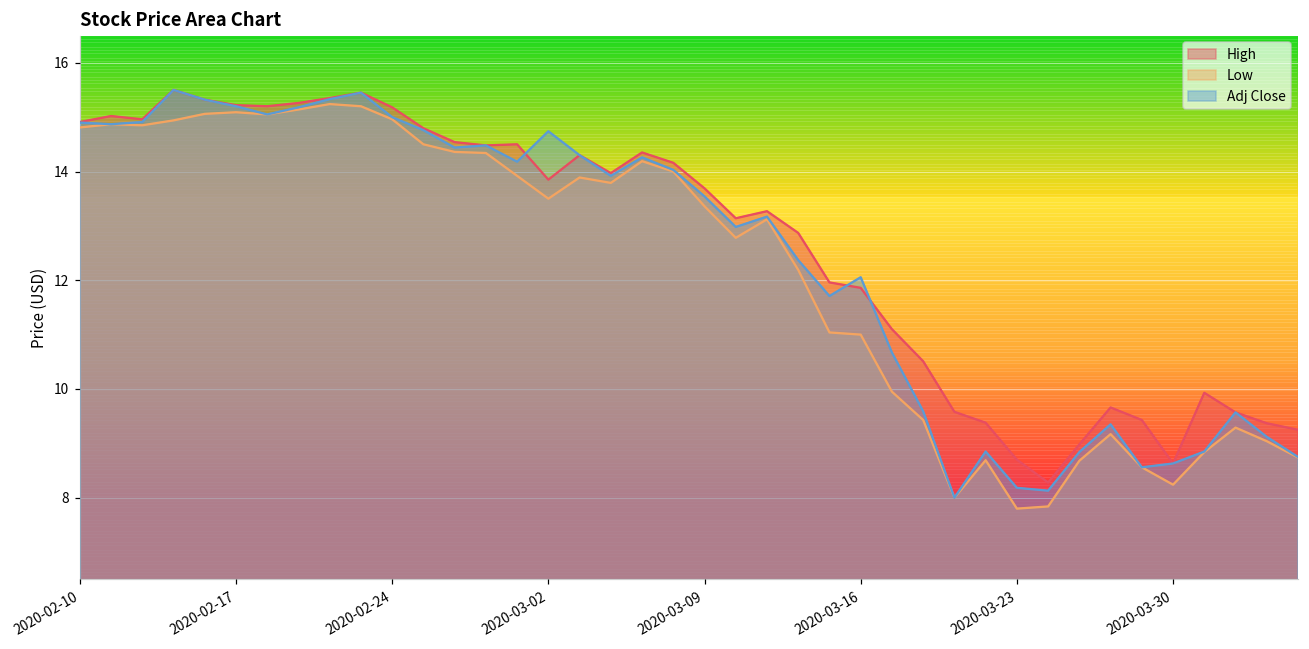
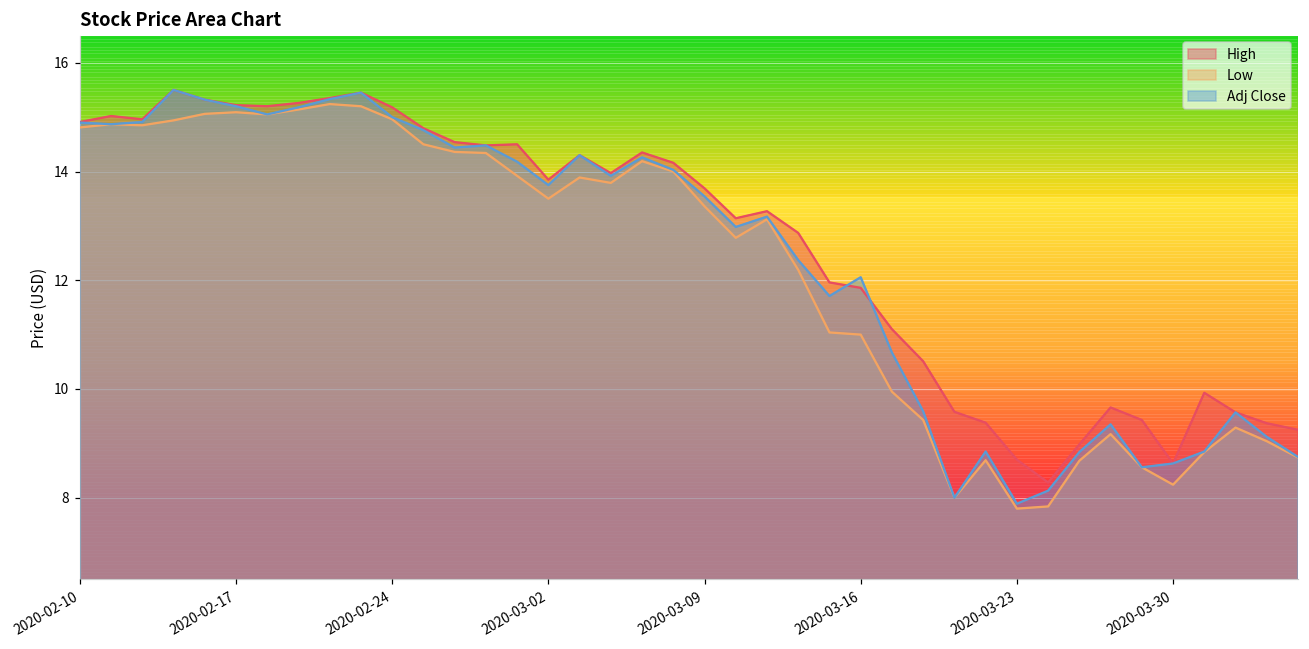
Adj Close, 2020-03-02: 14.7 -> 13.8
Adj Close, 2020-03-23: 8.2 -> 7.9
